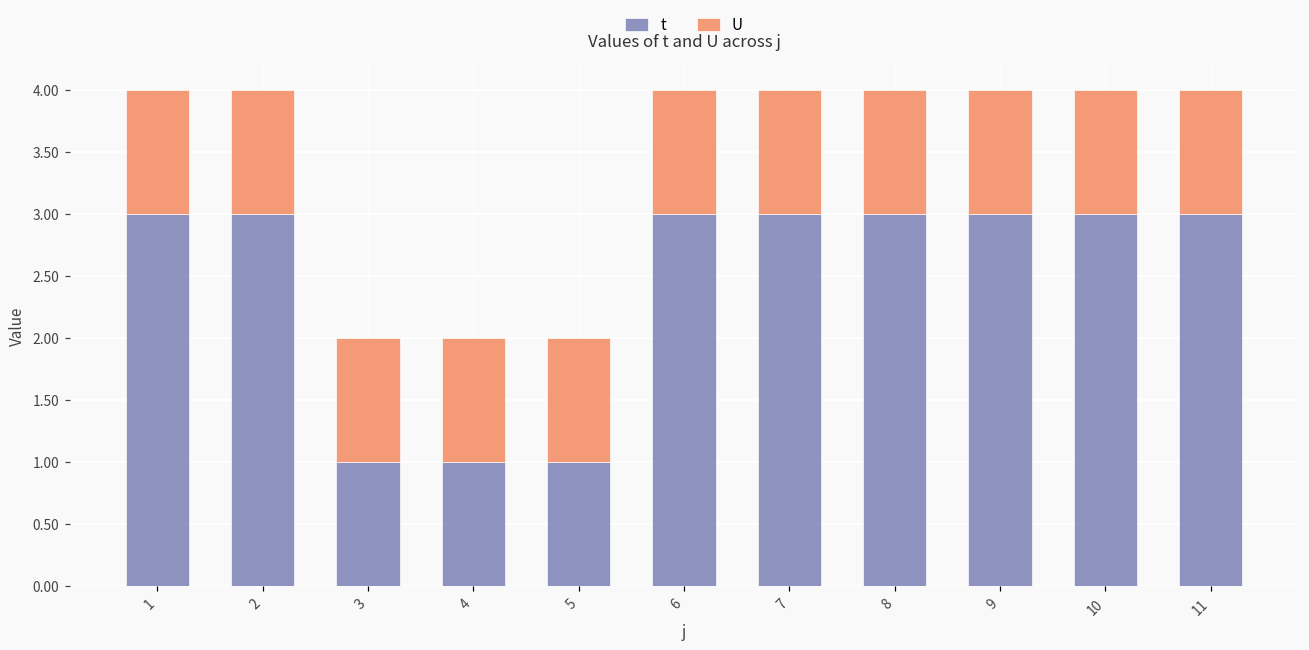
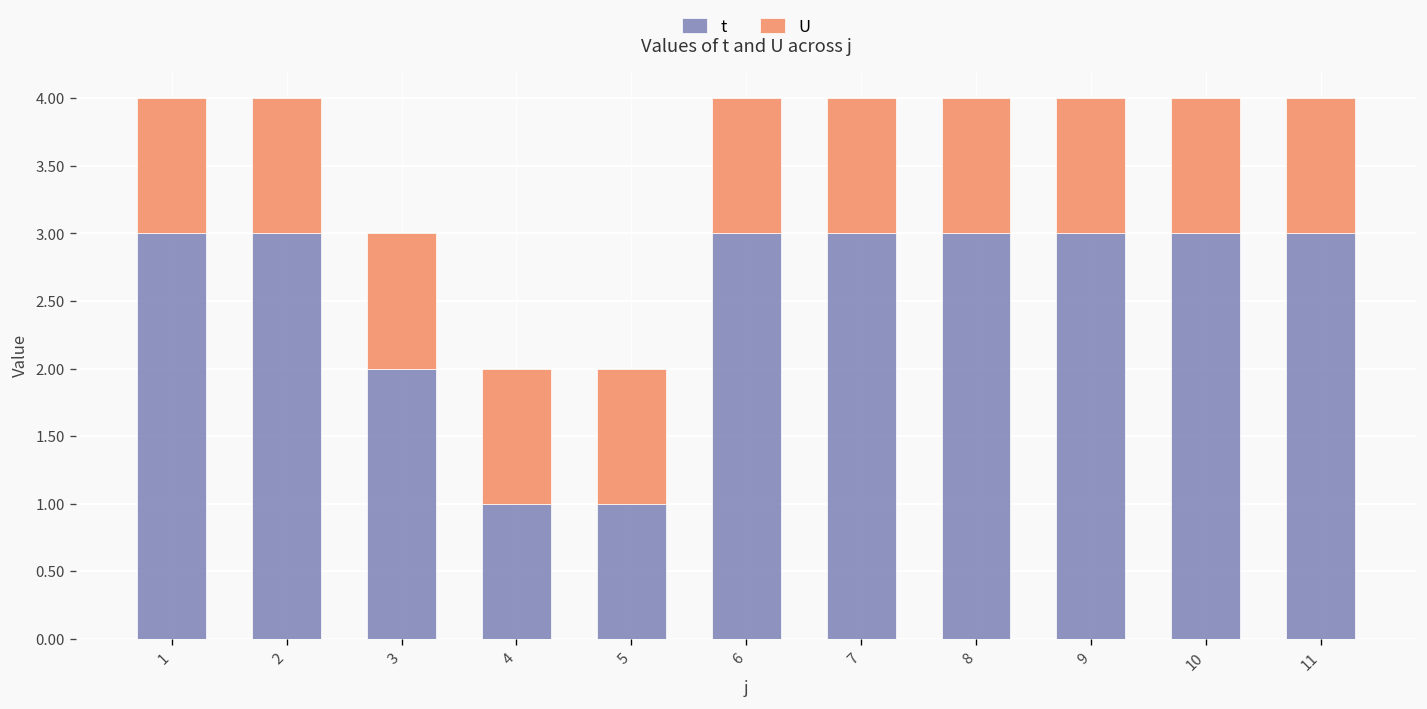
t, 3: 1 -> 2
